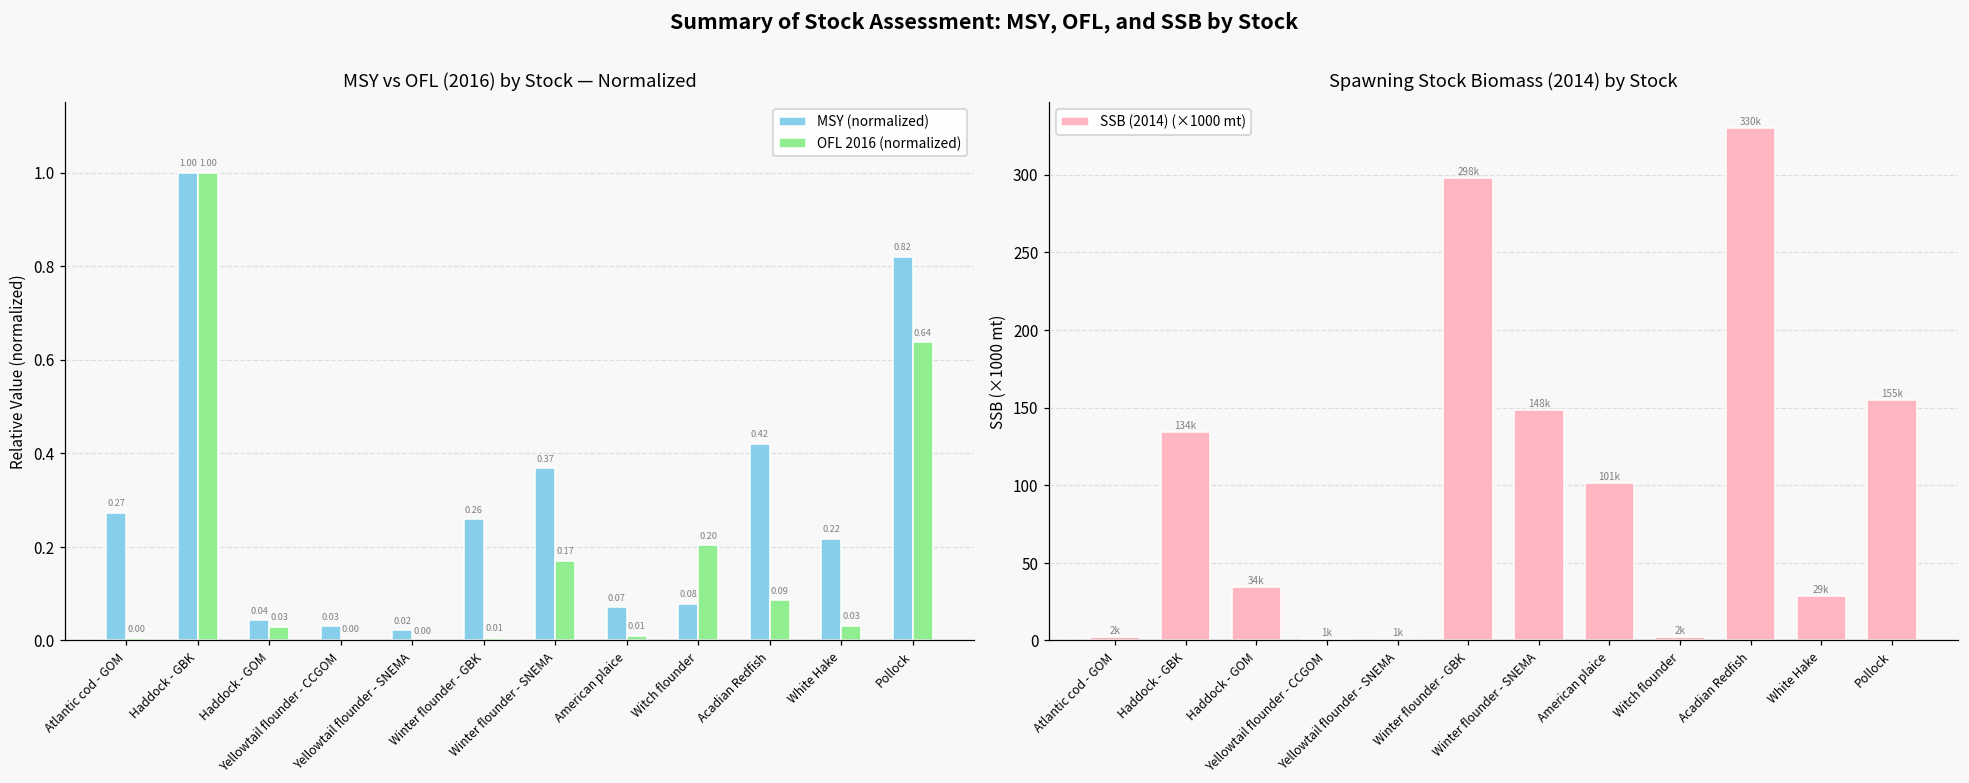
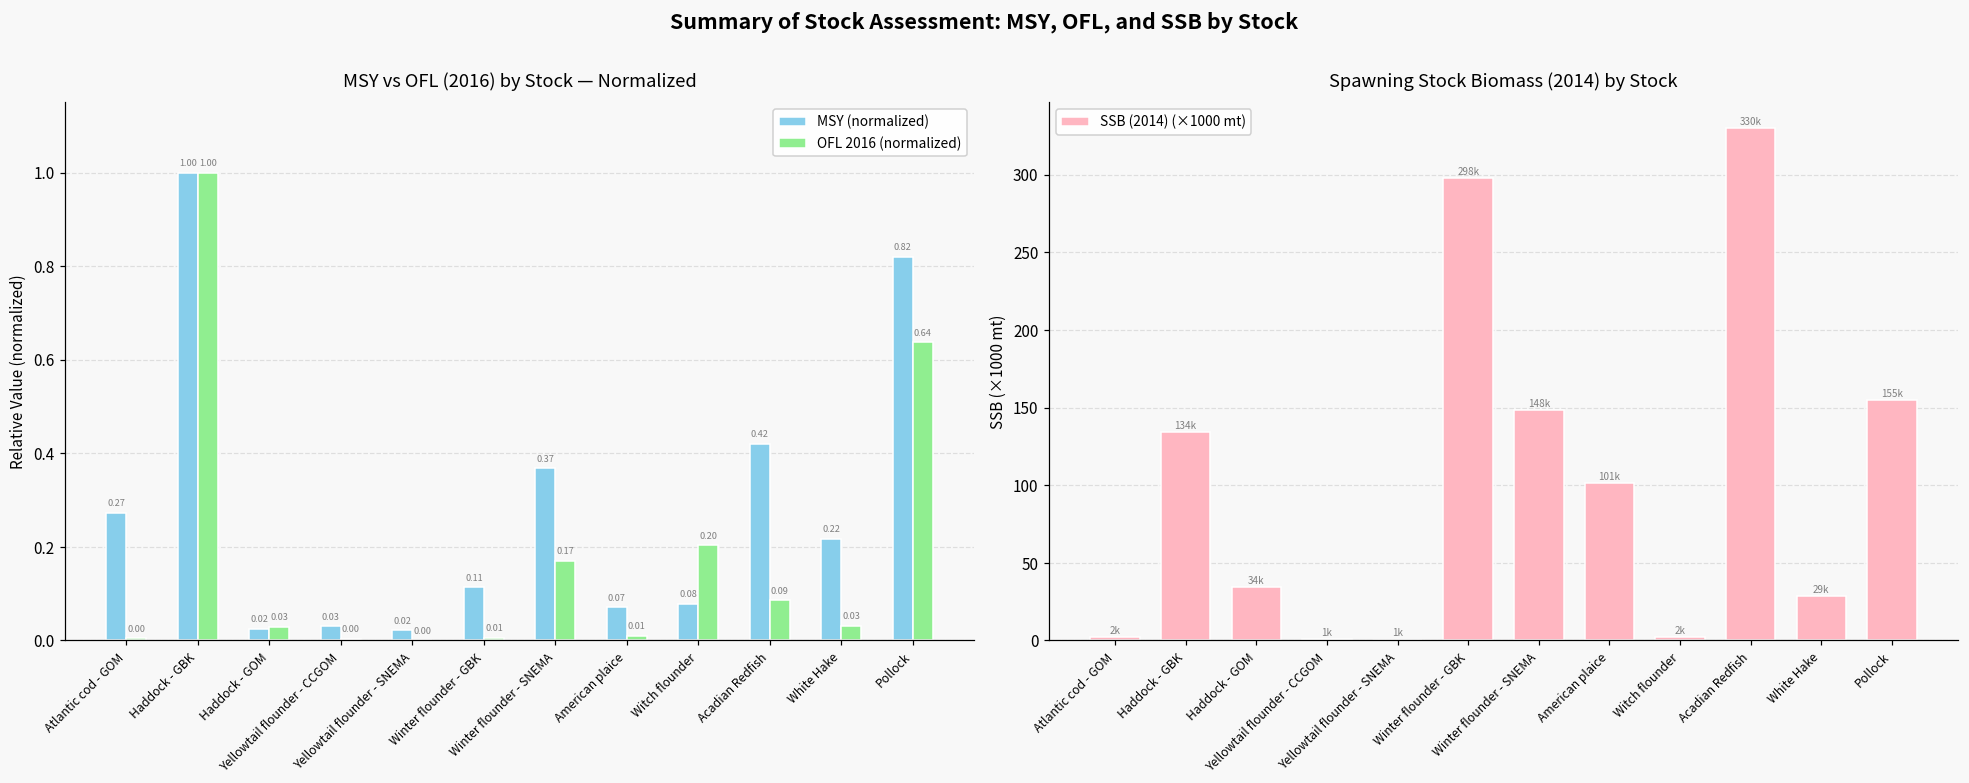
MSY vs OFL (2016) by Stock — Normalized, MSY (normalized), Haddock - GOM: 0.04 -> 0.02
MSY vs OFL (2016) by Stock — Normalized, MSY (normalized), Winter flounder - GBK: 0.26 -> 0.11
